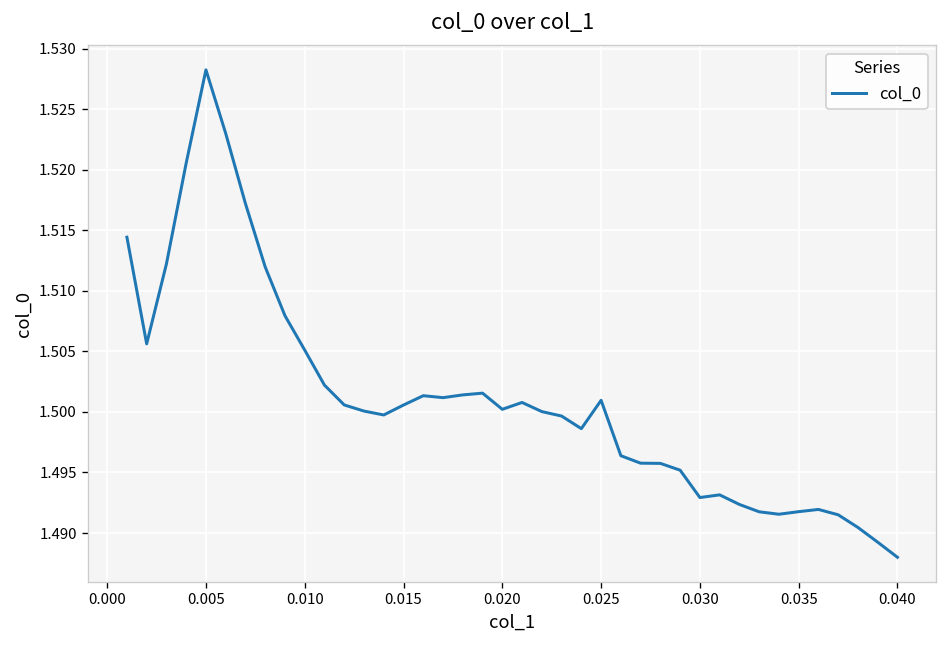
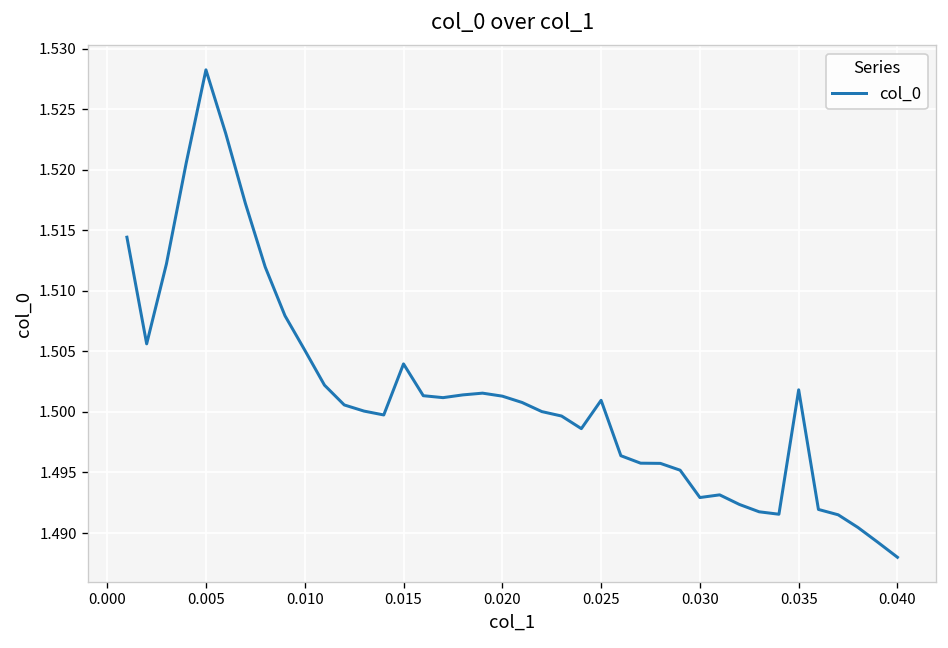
0.015: 1.5006 -> 1.5040
0.020: 1.5002 -> 1.5013
0.035: 1.4918 -> 1.5018
